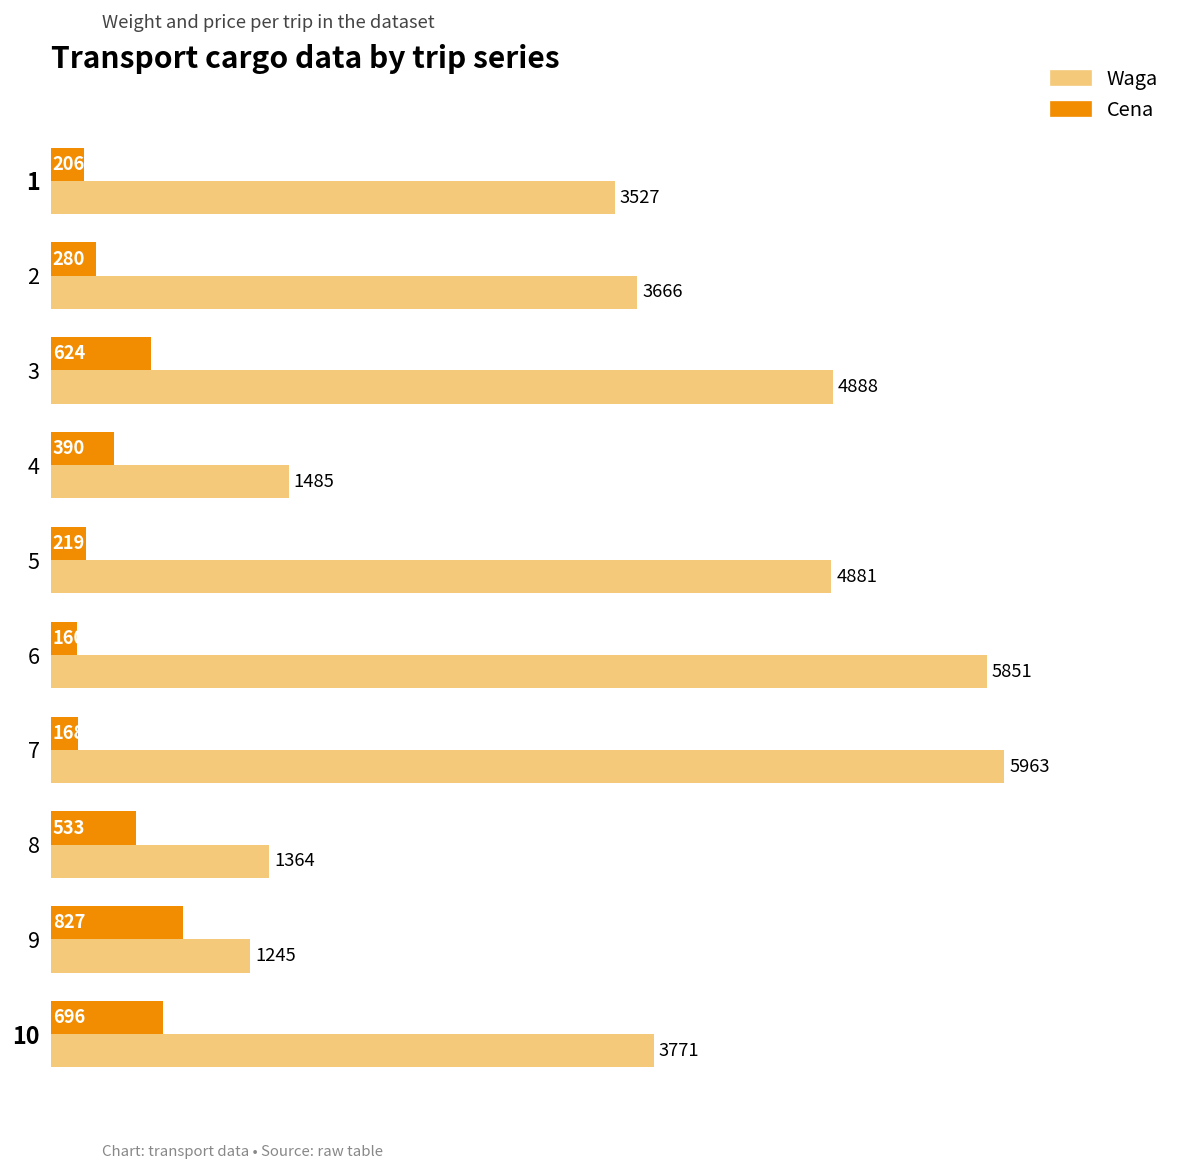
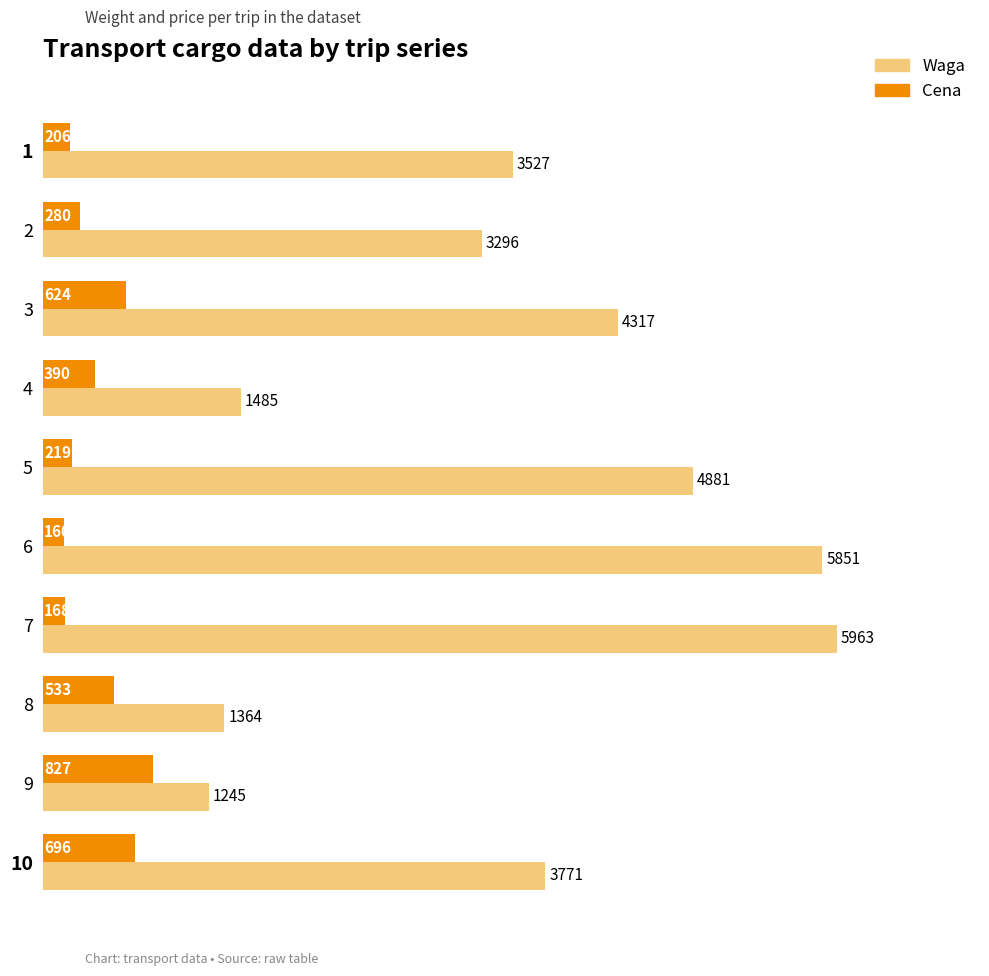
Waga, 2: 3666 -> 3296
Waga, 3: 4888 -> 4317
